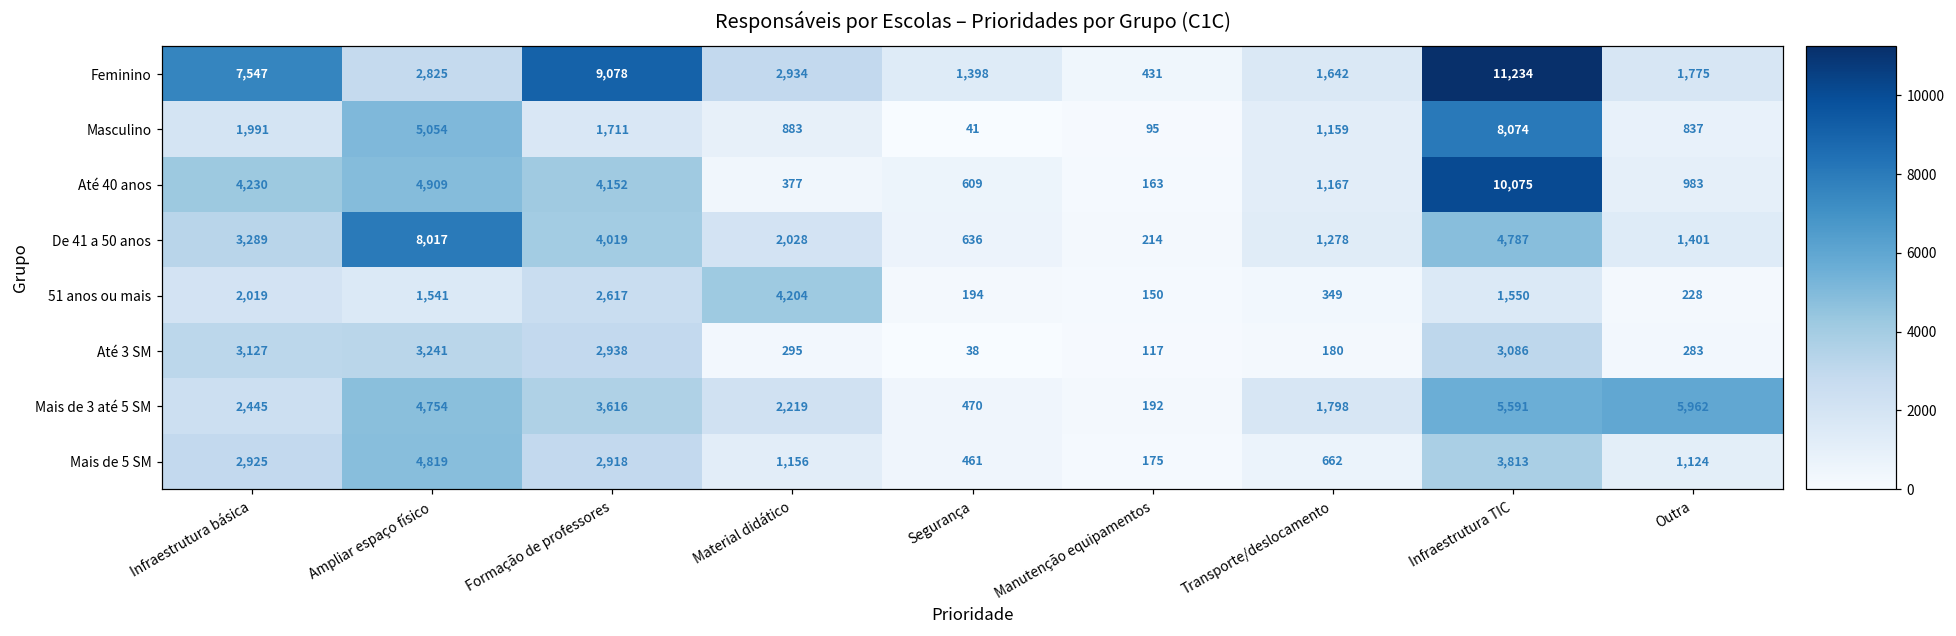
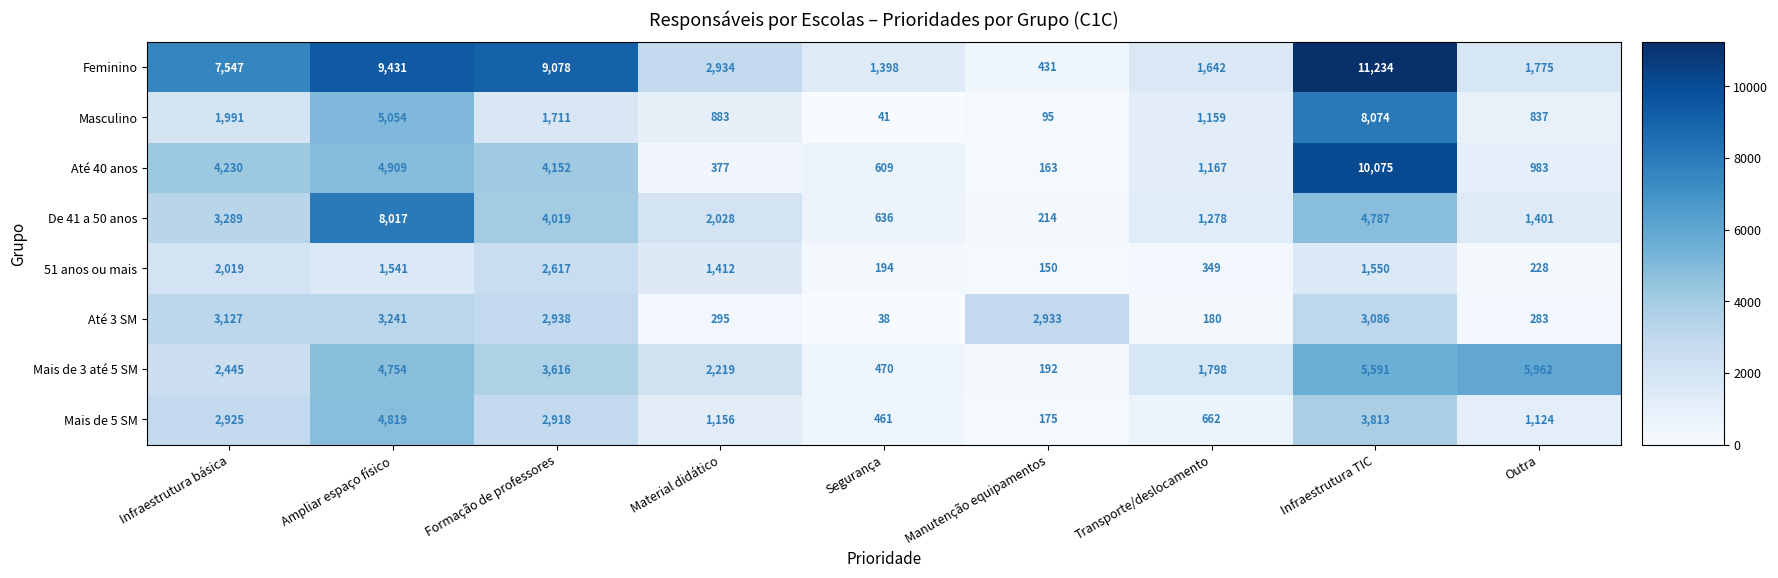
Feminino, Ampliar espaço físico: 2,825 -> 9,431
51 anos ou mais, Material didático: 4,204 -> 1,412
Até 3 SM, Manutenção equipamentos: 117 -> 2,933
